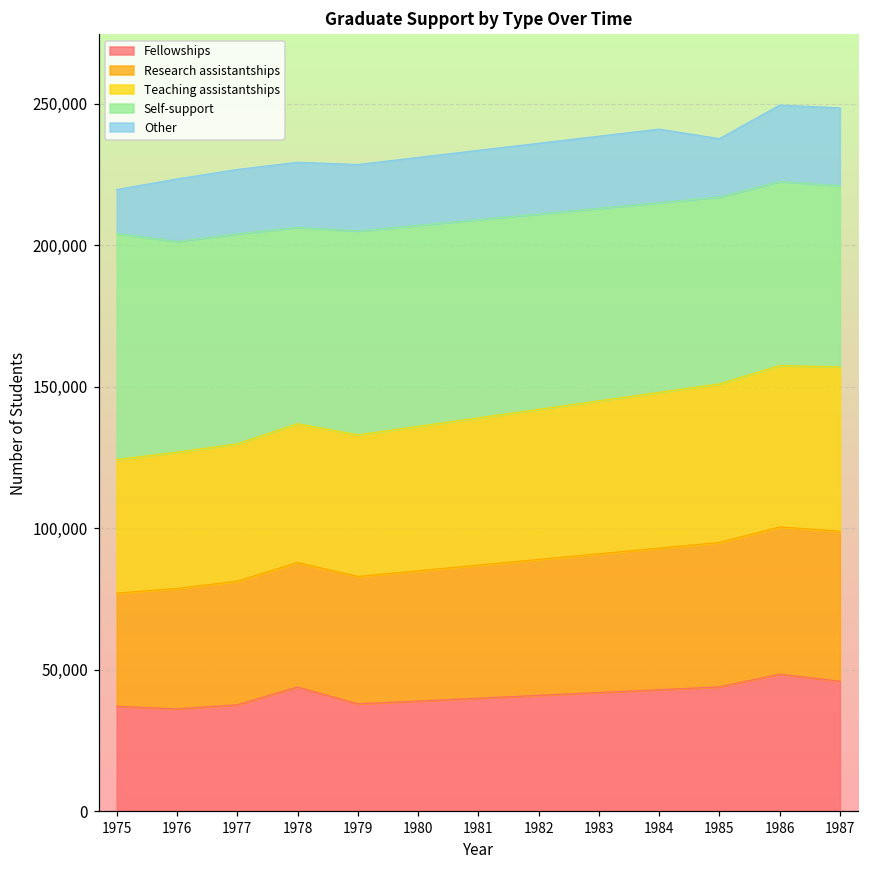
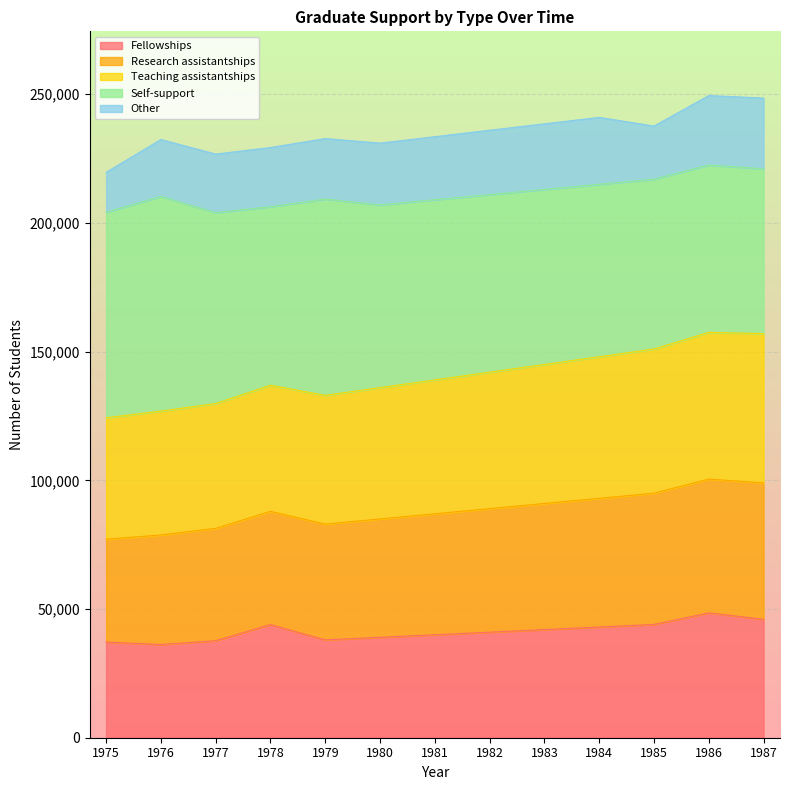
Self-support, 1976: 74,000 -> 83,000
Self-support, 1979: 72,000 -> 76,000
